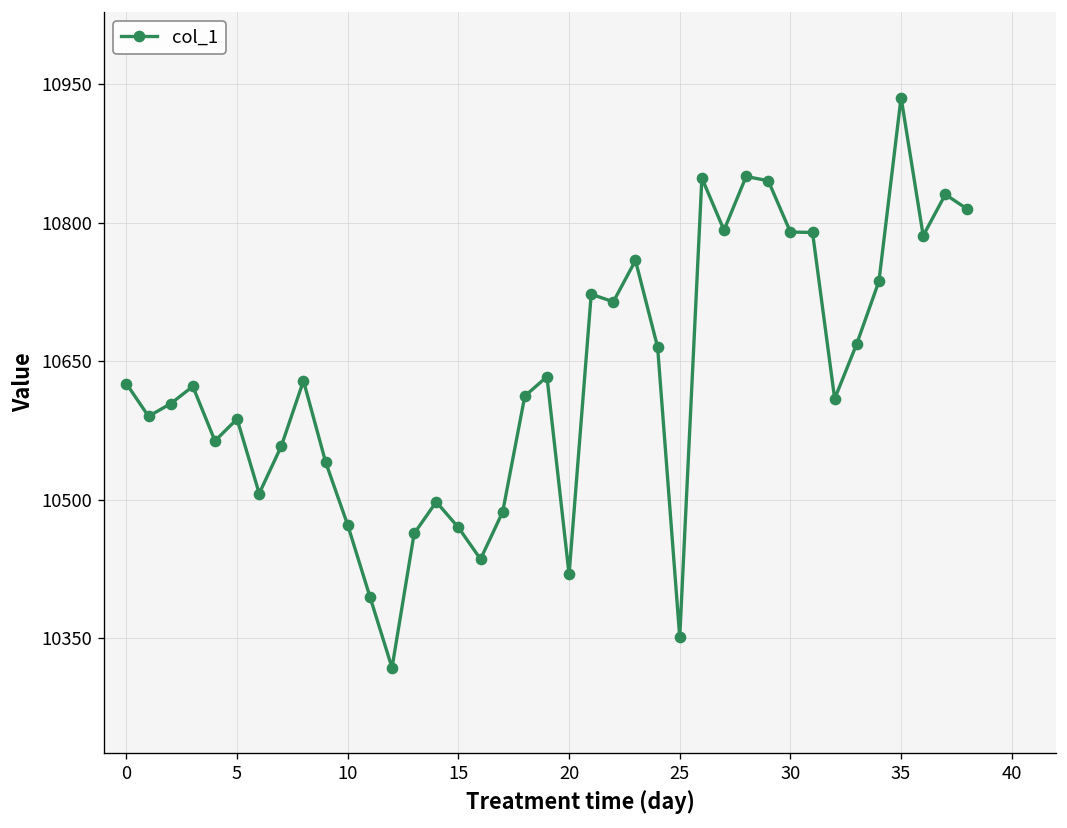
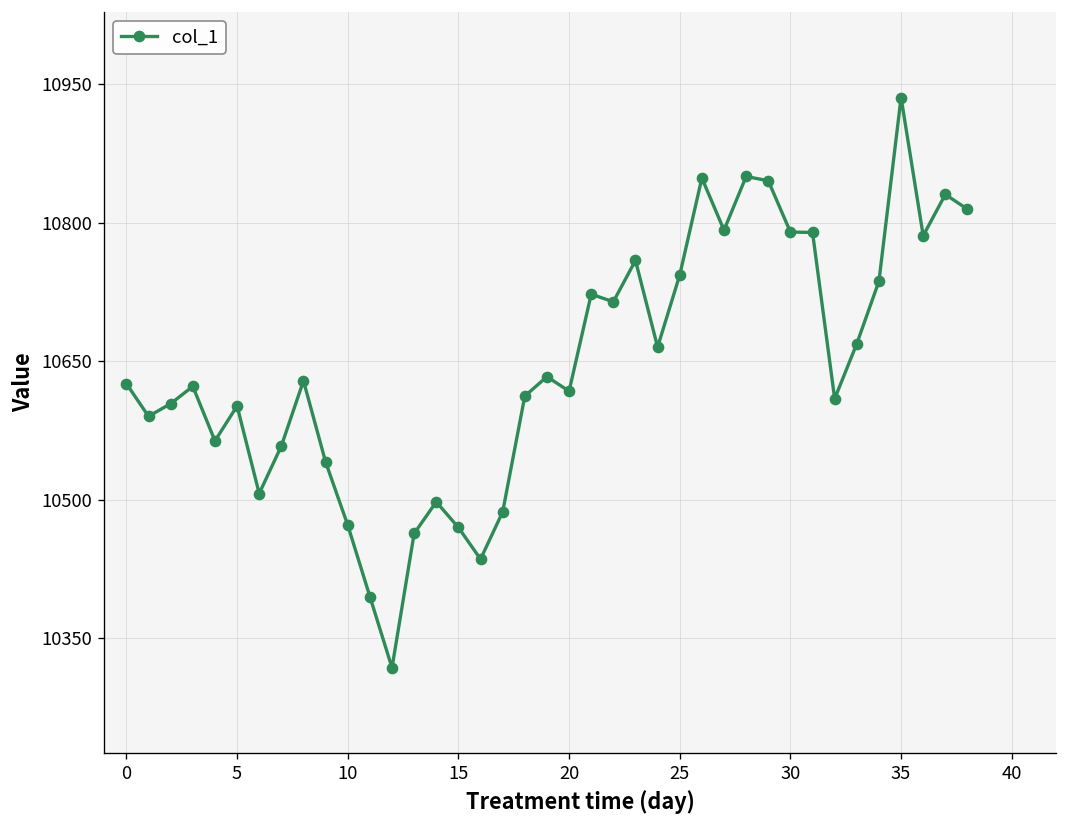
5: 10590 -> 10600
20: 10420 -> 10620
25: 10350 -> 10740
